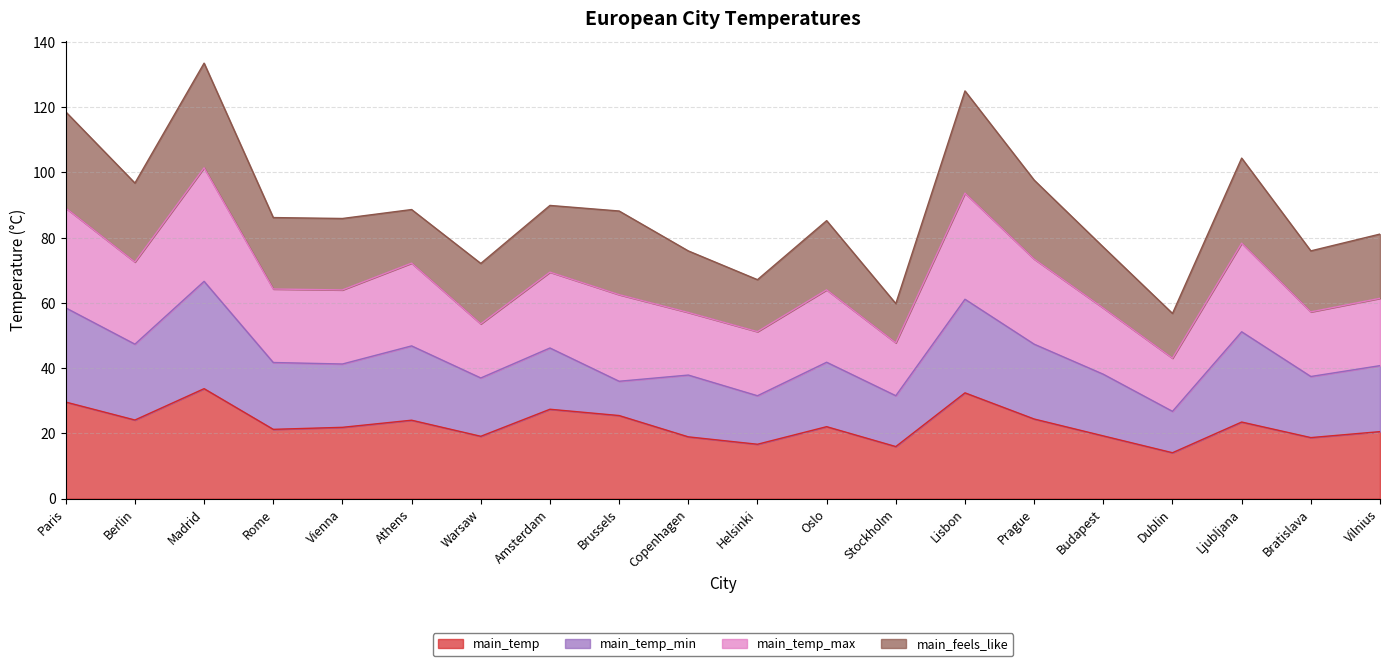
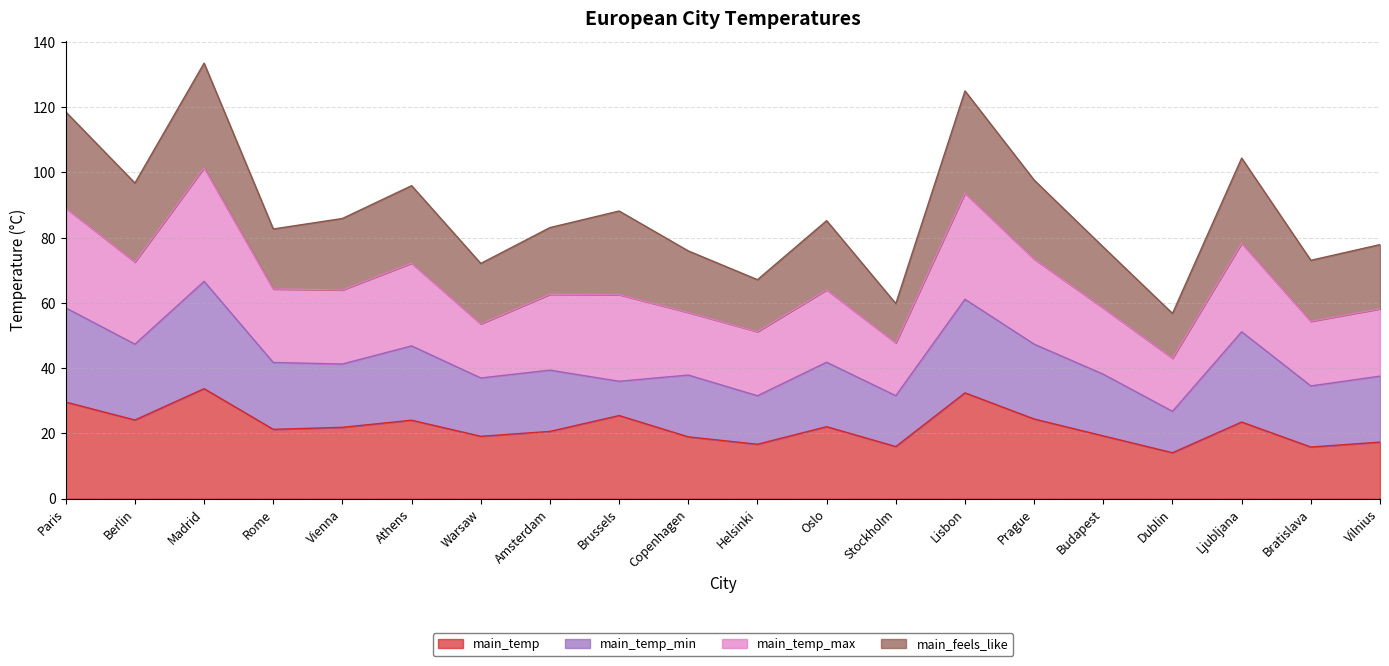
main_feels_like, Rome: 22 -> 18
main_feels_like, Athens: 16 -> 24
main_temp, Amsterdam: 27 -> 21
main_temp, Bratislava: 19 -> 16
main_temp, Vilnius: 21 -> 17
